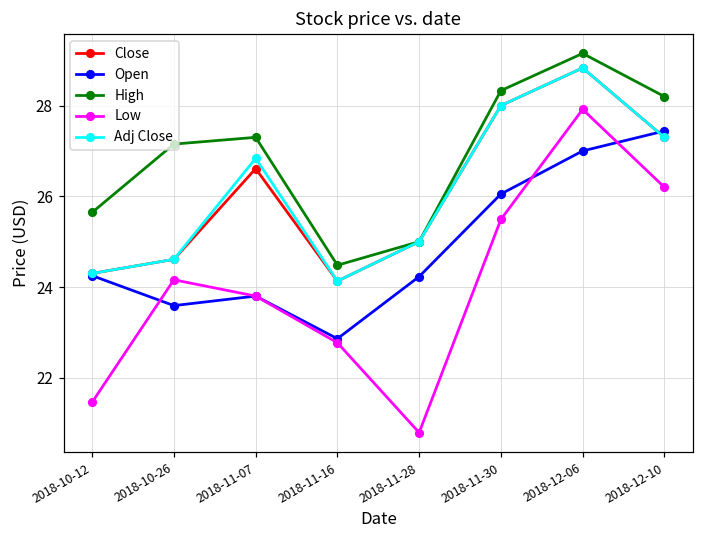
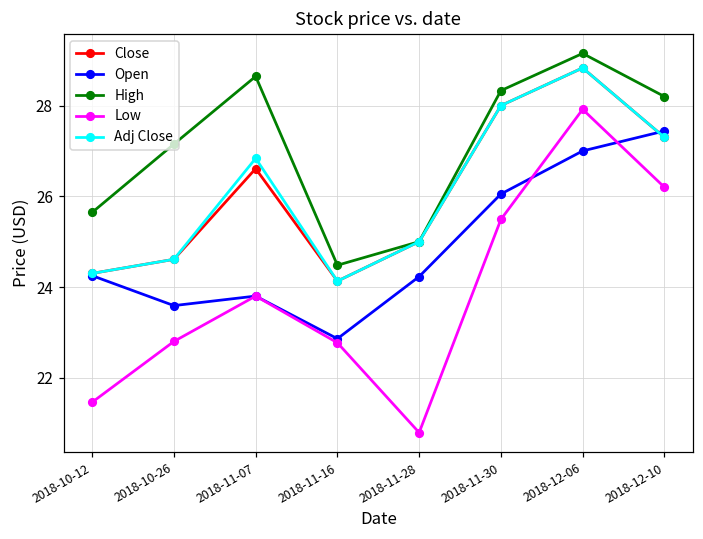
Low, 2018-10-26: 24.2 -> 22.8
High, 2018-11-07: 27.3 -> 28.6
